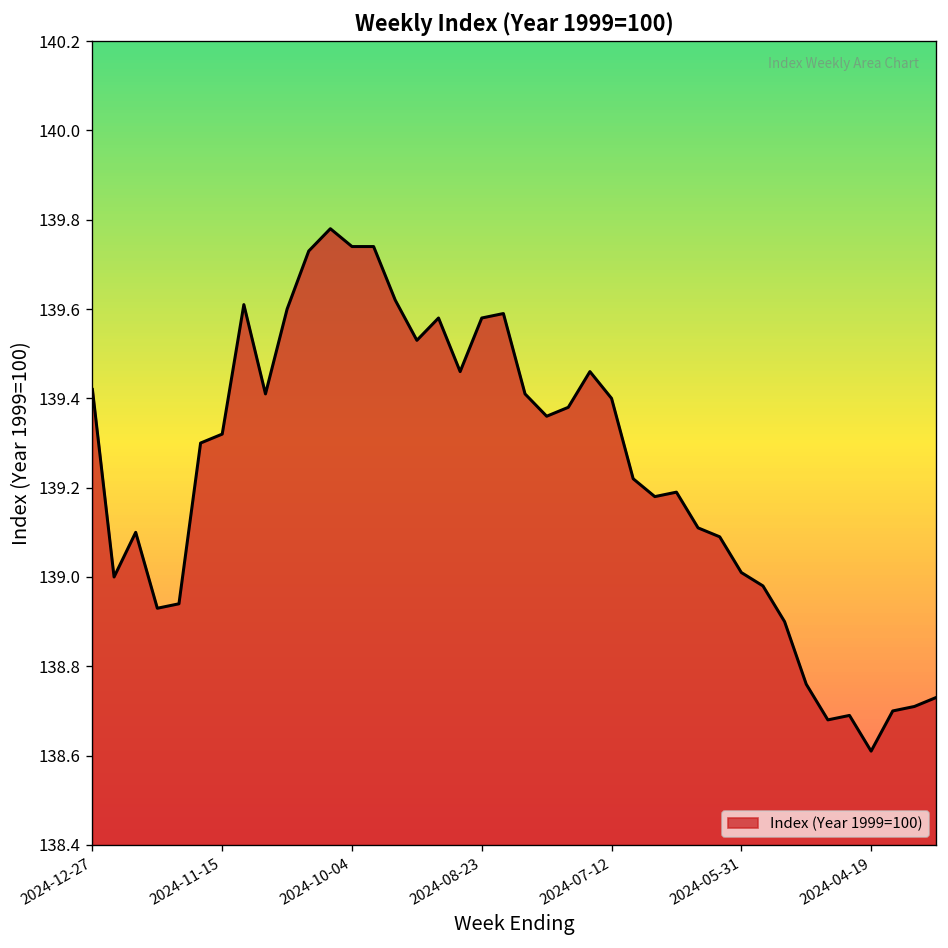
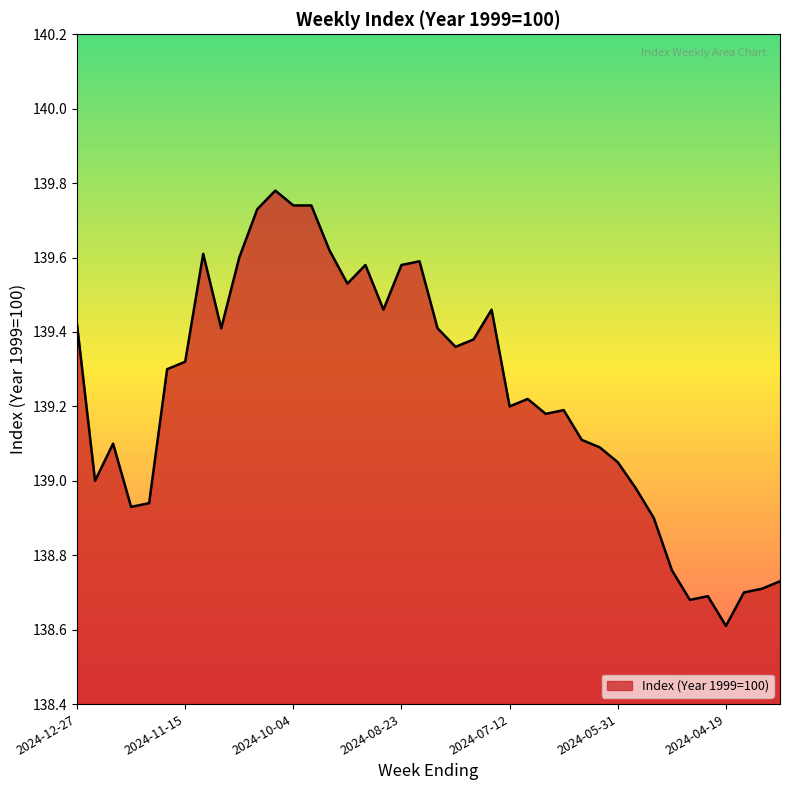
2024-07-12: 139.4 -> 139.2
2024-05-31: 139.01 -> 139.05
